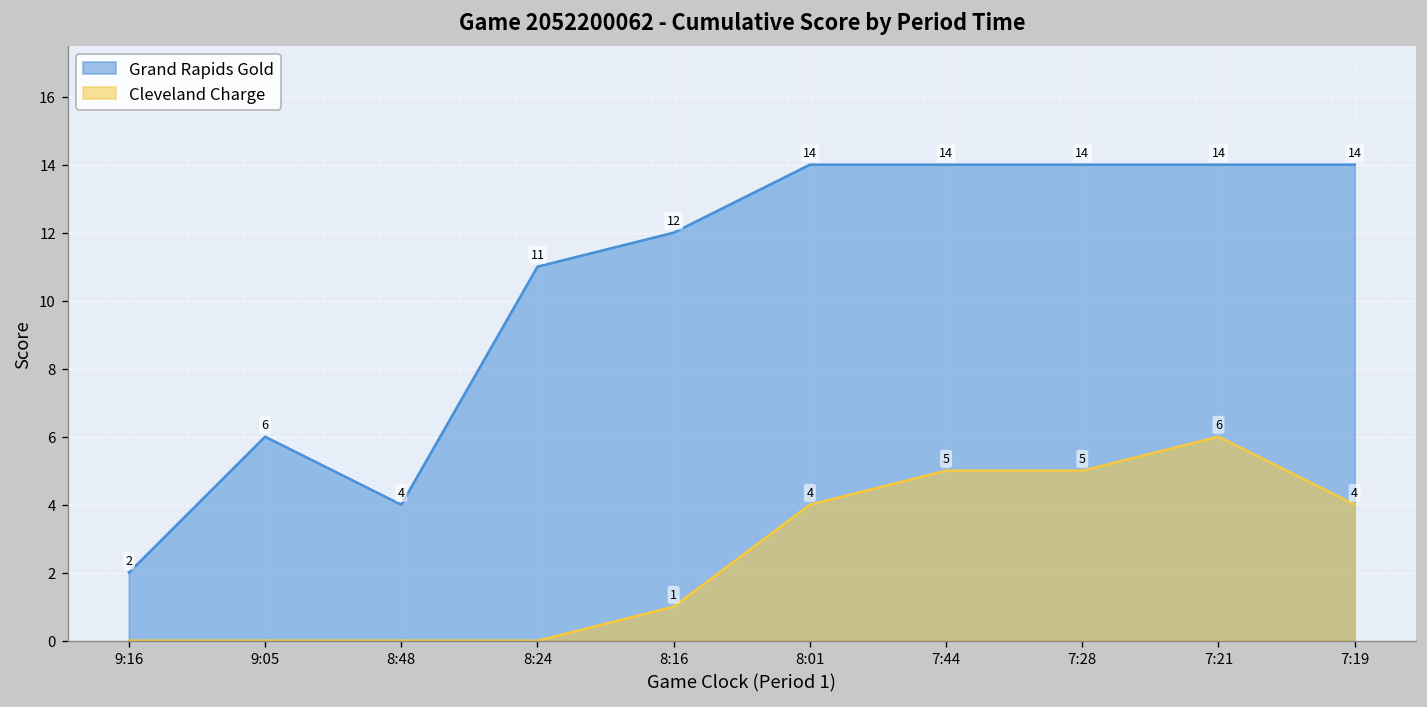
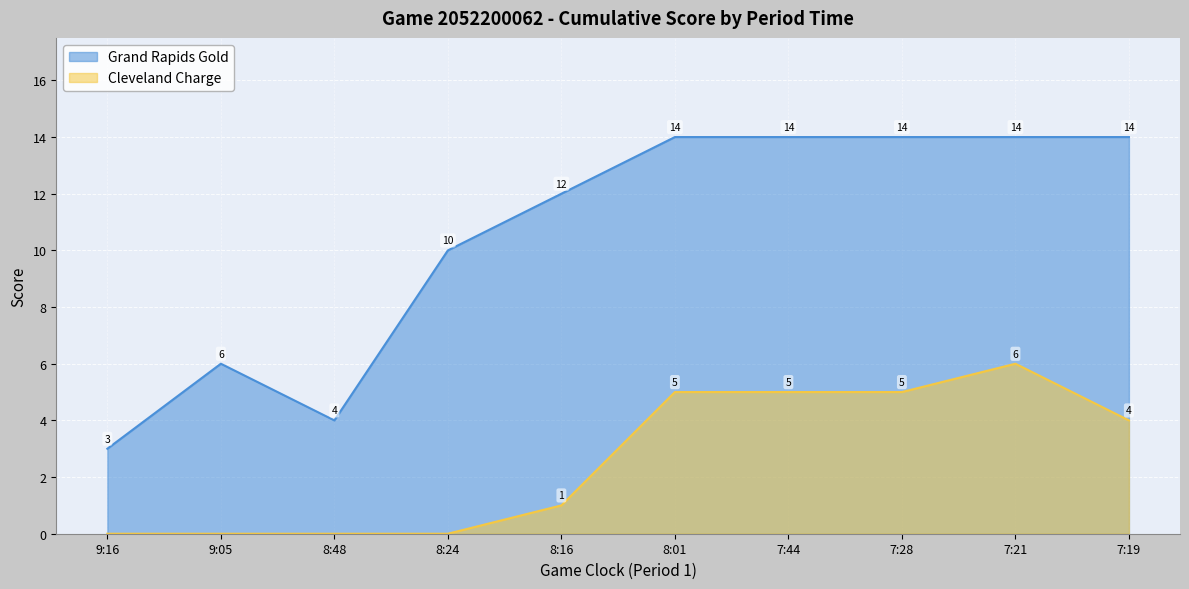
Grand Rapids Gold, 9:16: 2 -> 3
Grand Rapids Gold, 8:24: 11 -> 10
Cleveland Charge, 8:01: 4 -> 5
